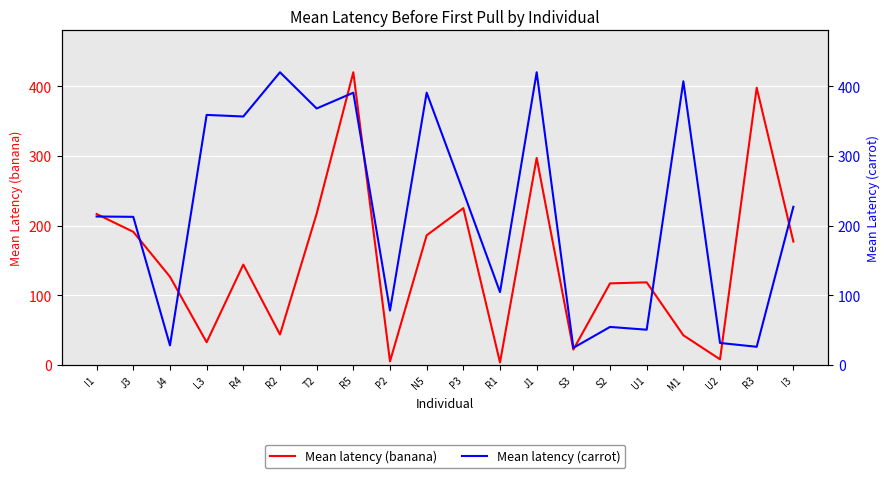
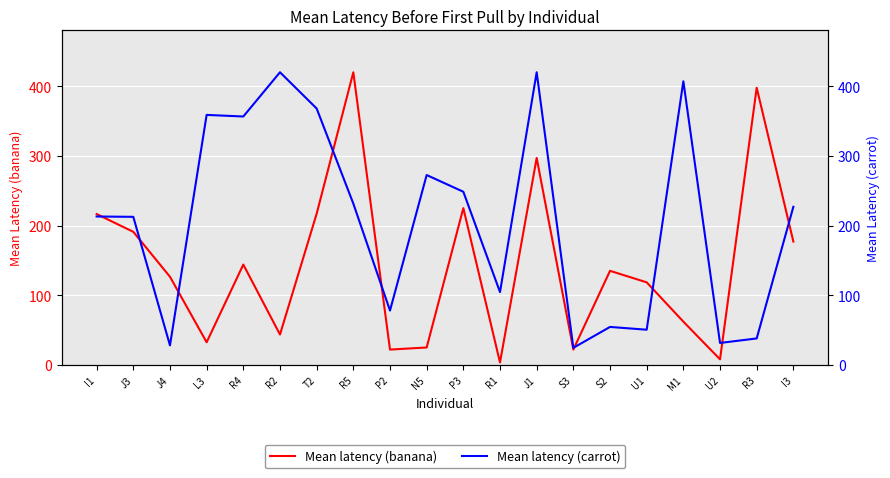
Mean latency (banana), P2: 10 -> 20
Mean latency (banana), N5: 190 -> 30
Mean latency (banana), S2: 120 -> 140
Mean latency (banana), M1: 40 -> 60
Mean latency (carrot), R5: 390 -> 230
Mean latency (carrot), N5: 390 -> 270
Mean latency (carrot), R3: 30 -> 40
